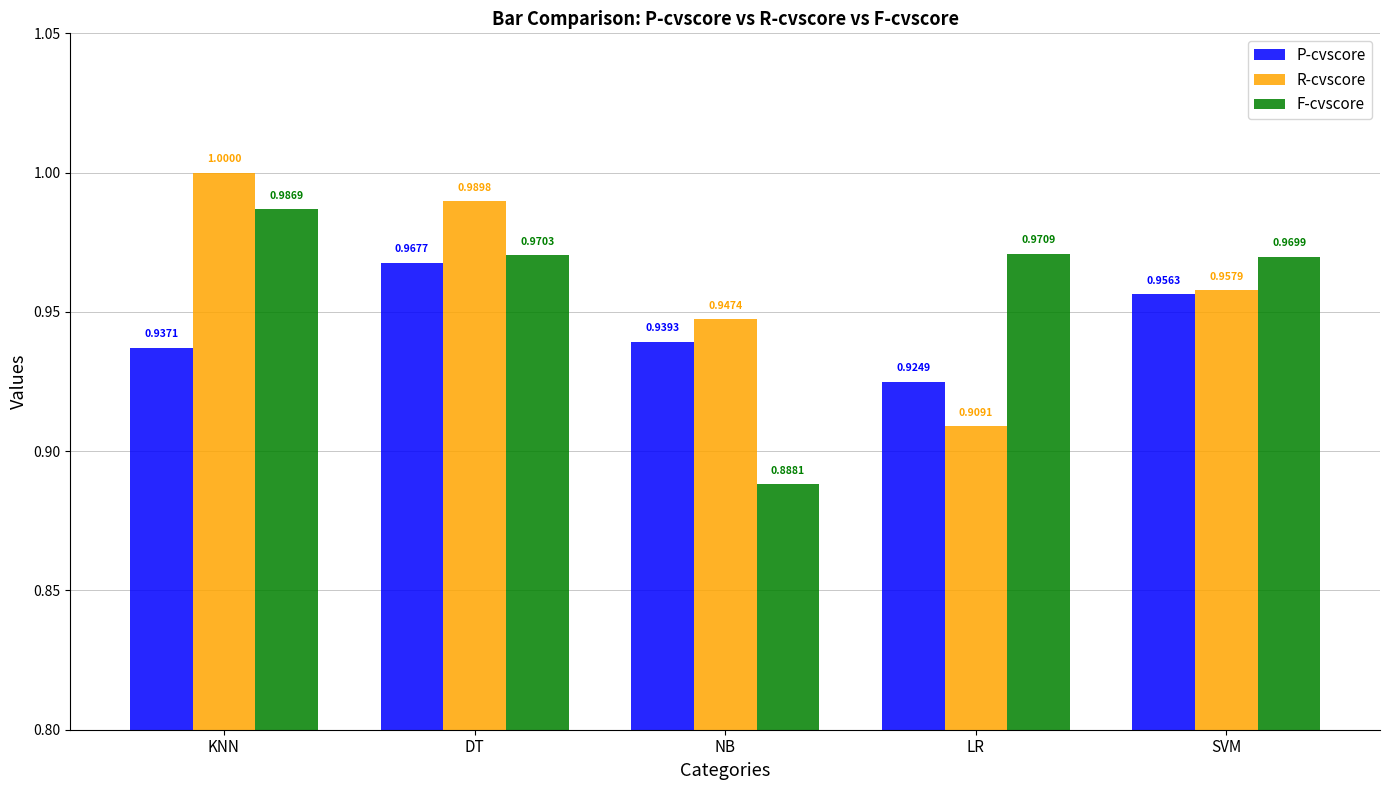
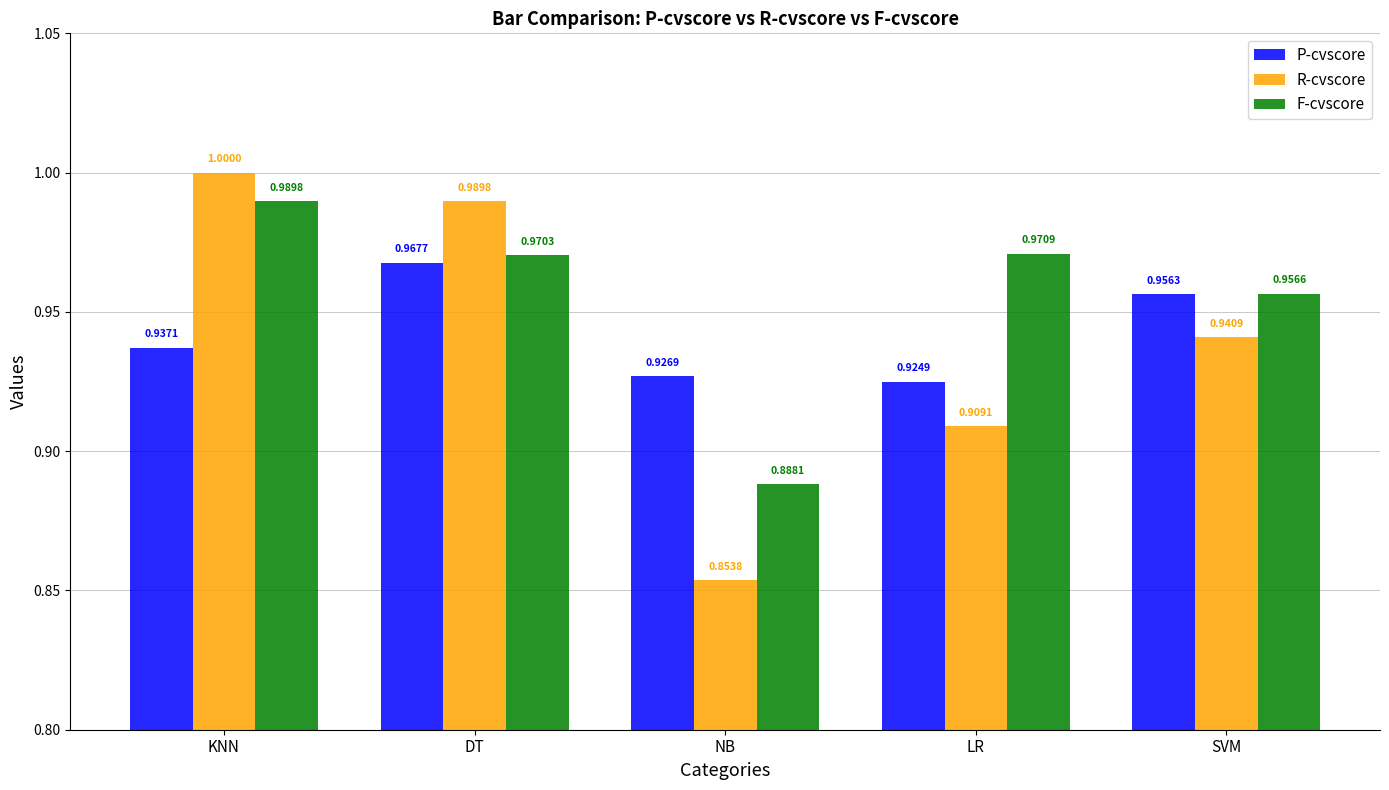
F-cvscore, KNN: 0.9869 -> 0.9898
P-cvscore, NB: 0.9393 -> 0.9269
R-cvscore, NB: 0.9474 -> 0.8538
R-cvscore, SVM: 0.9579 -> 0.9409
F-cvscore, SVM: 0.9699 -> 0.9566
